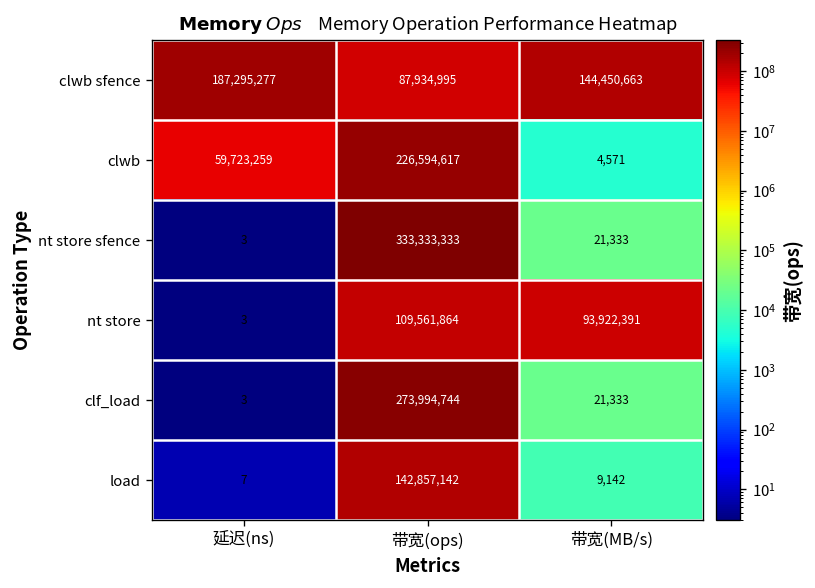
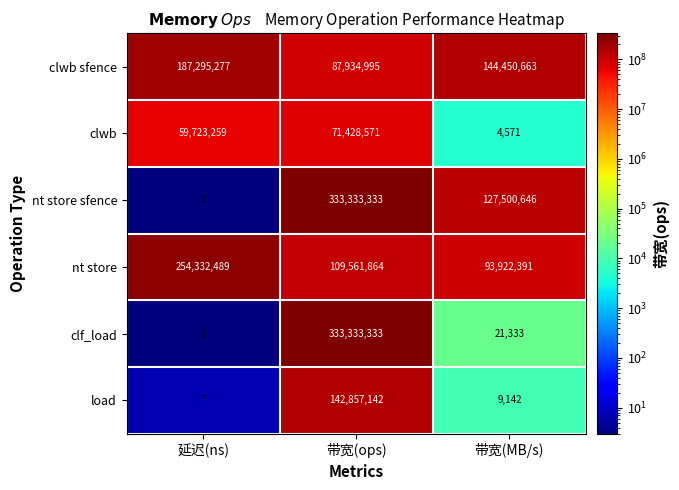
clwb, 带宽(ops): 226,594,617 -> 71,428,571
nt store sfence, 带宽(MB/s): 21,333 -> 127,500,646
nt store, 延迟(ns): 3 -> 254,332,489
clf_load, 带宽(ops): 273,994,744 -> 333,333,333
